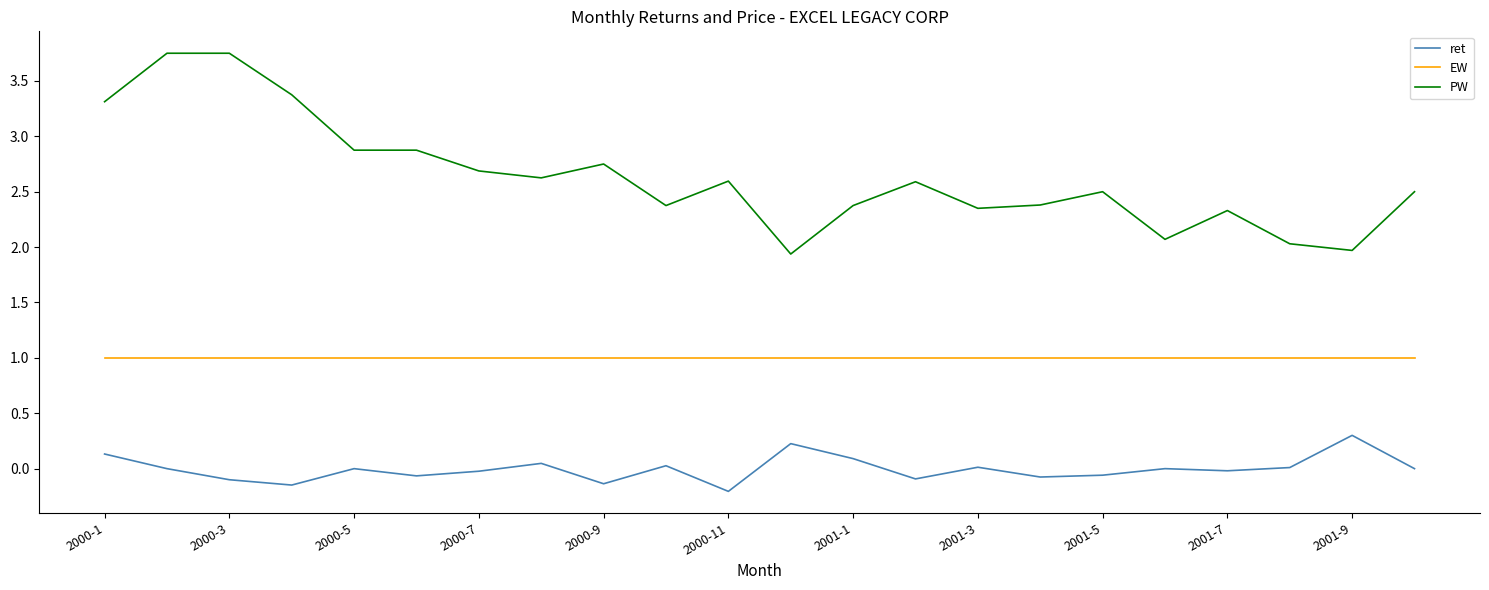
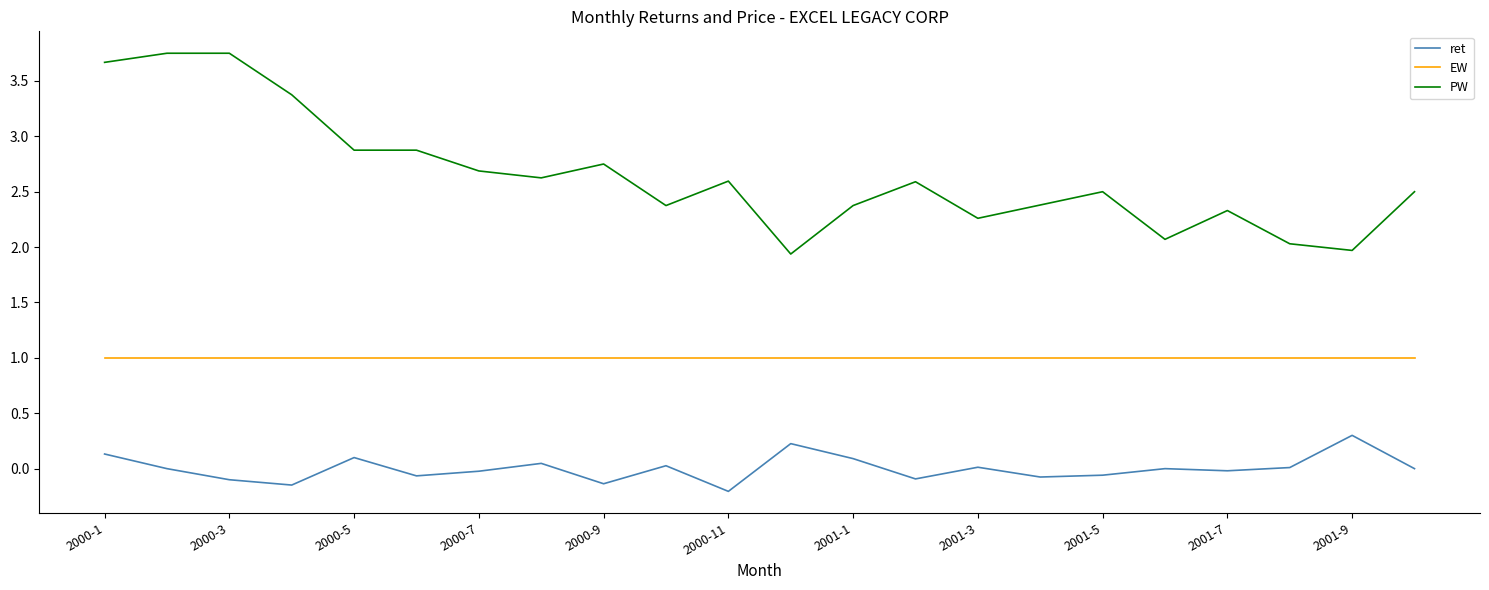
PW, 2000-1: 3.31 -> 3.67
ret, 2000-5: 0.0 -> 0.1
PW, 2001-3: 2.35 -> 2.26
